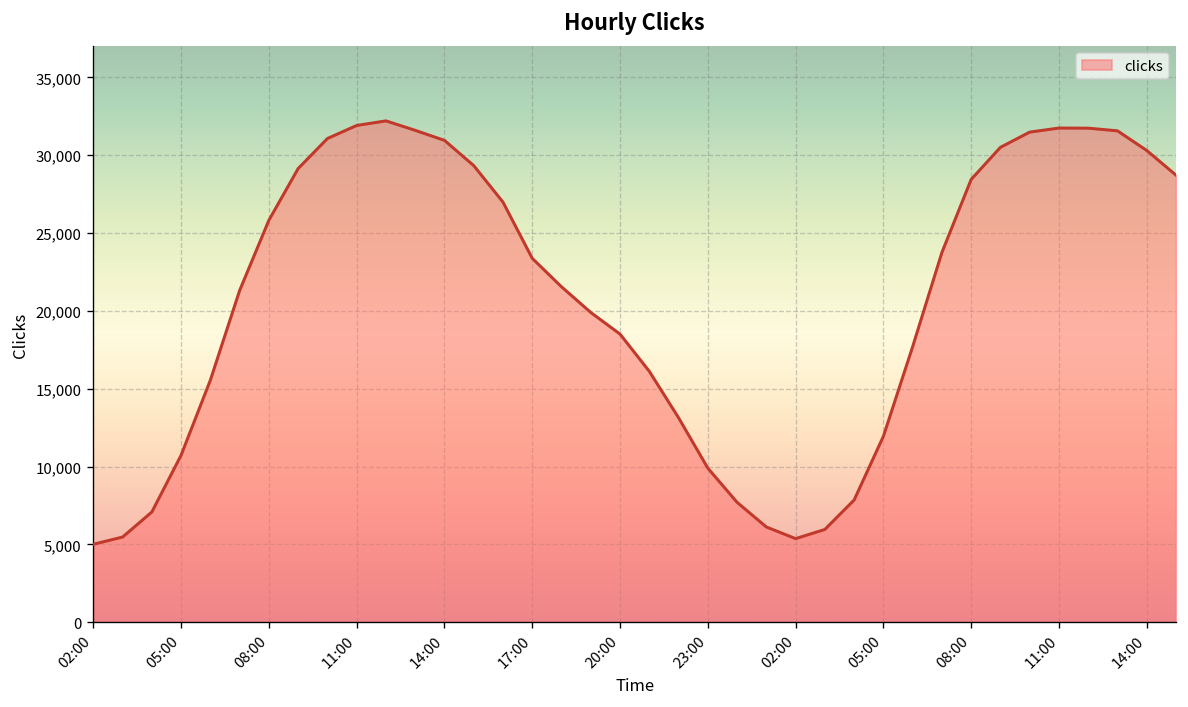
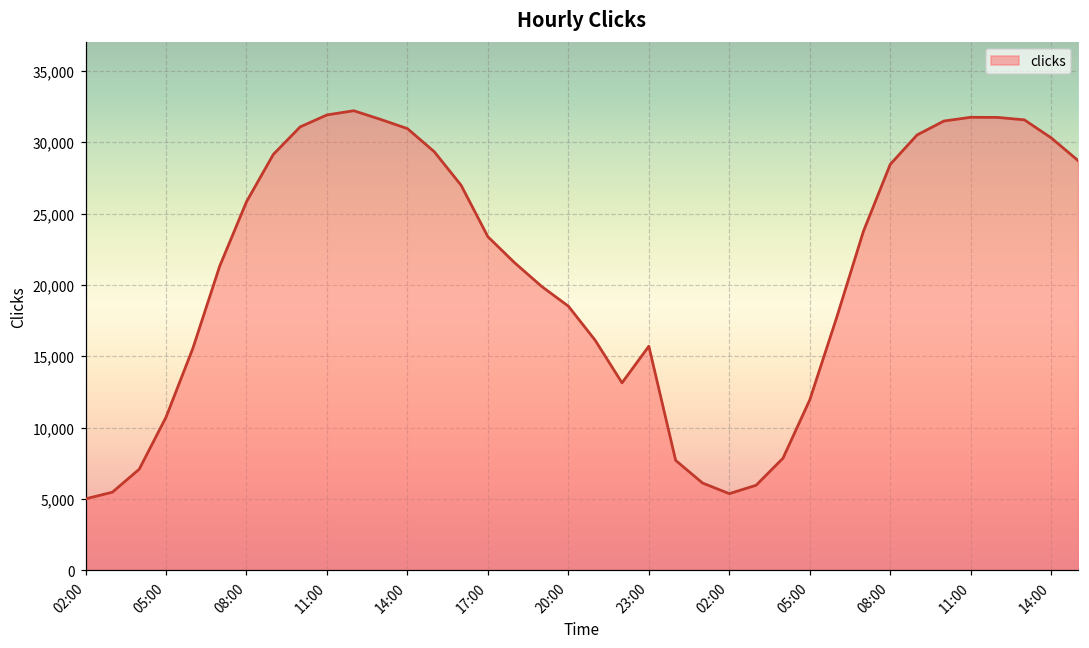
23:00: 9,900 -> 15,700
